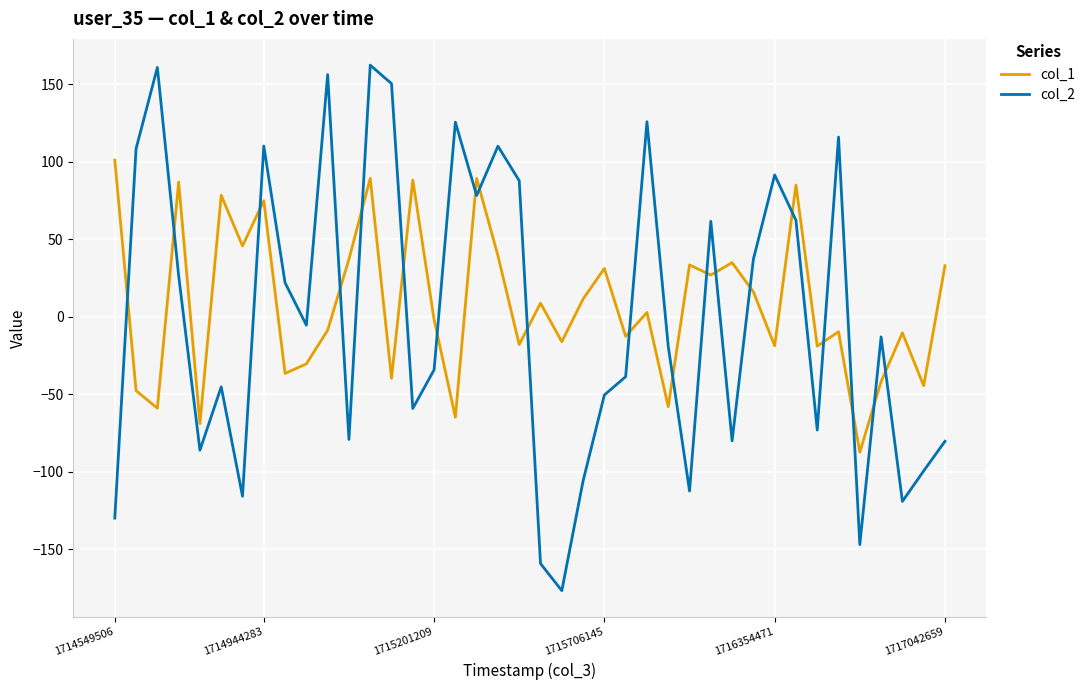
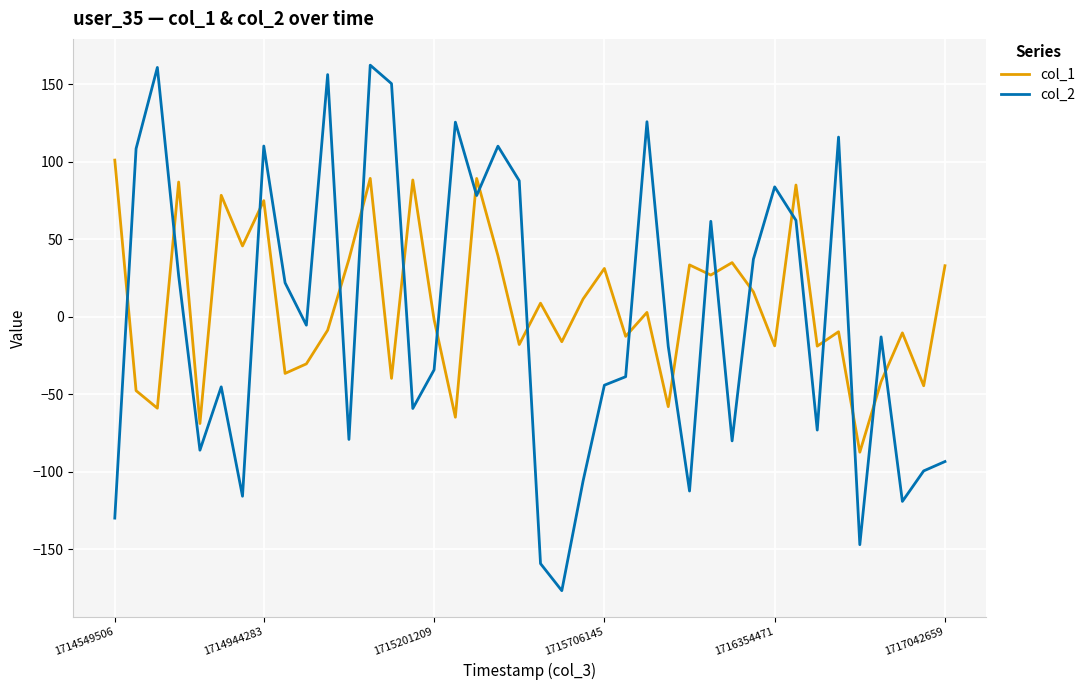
col_2, 1715706145: -50 -> -44
col_2, 1716354471: 91 -> 84
col_2, 1717042659: -80 -> -93
